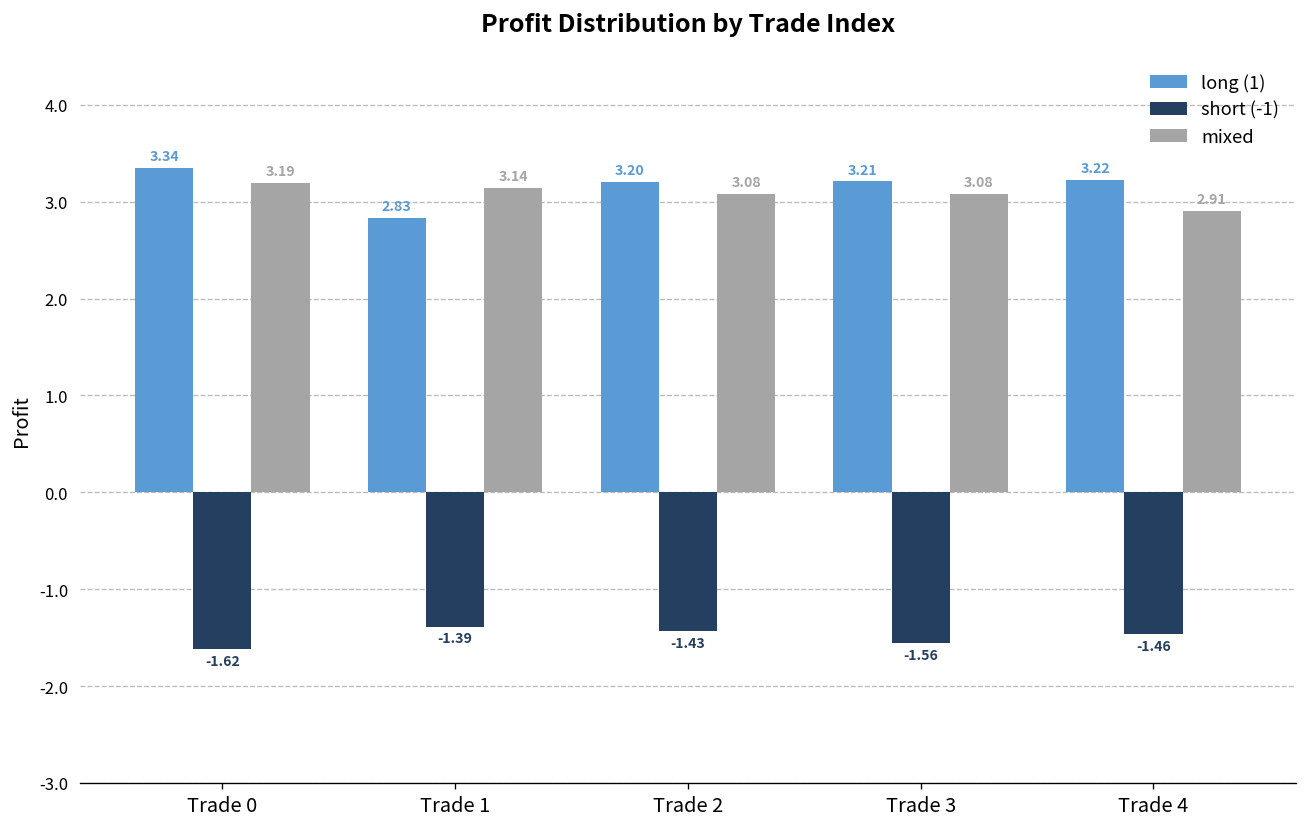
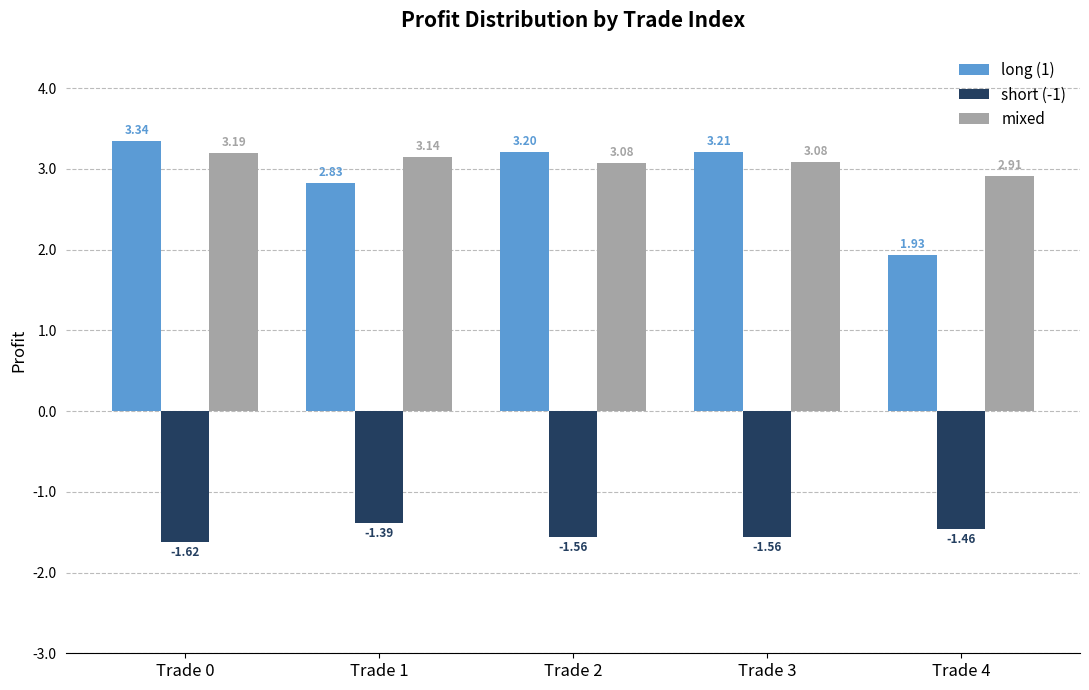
short (-1), Trade 2: -1.43 -> -1.56
long (1), Trade 4: 3.22 -> 1.93
